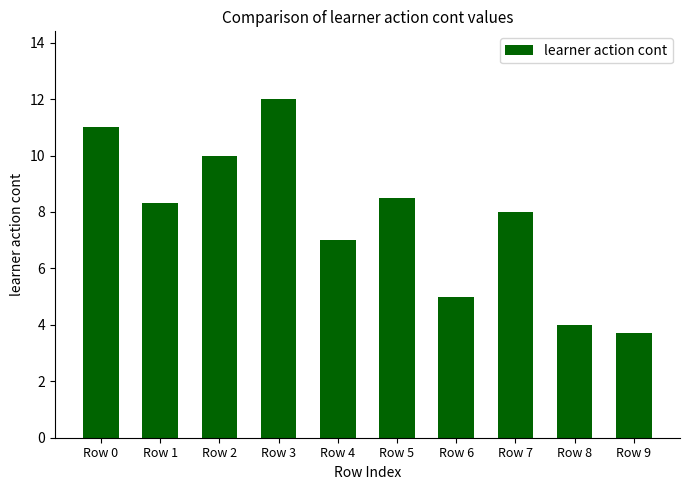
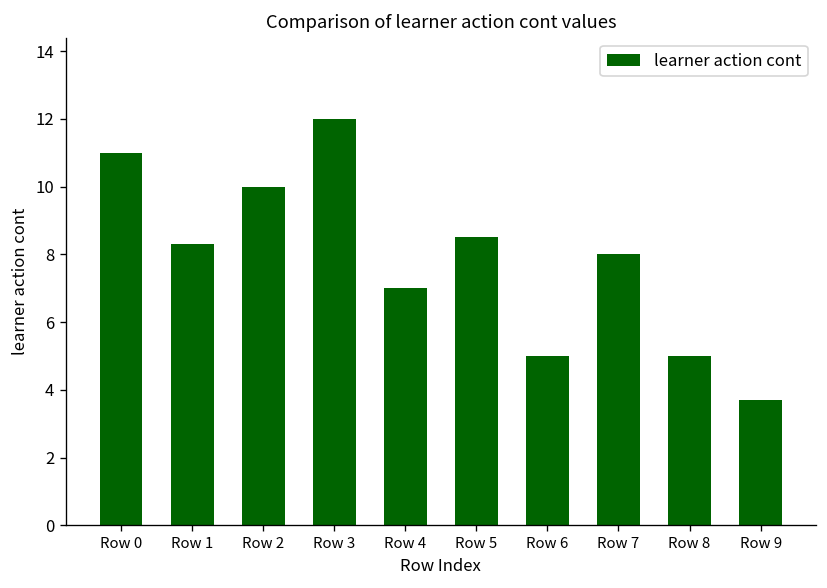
Row 8: 4 -> 5
